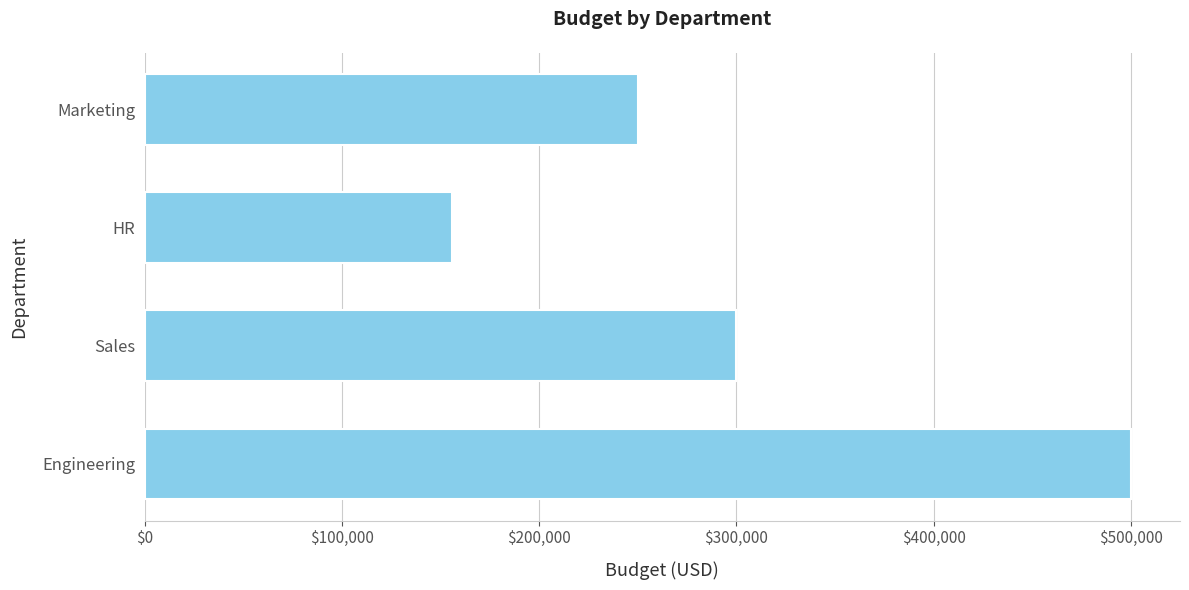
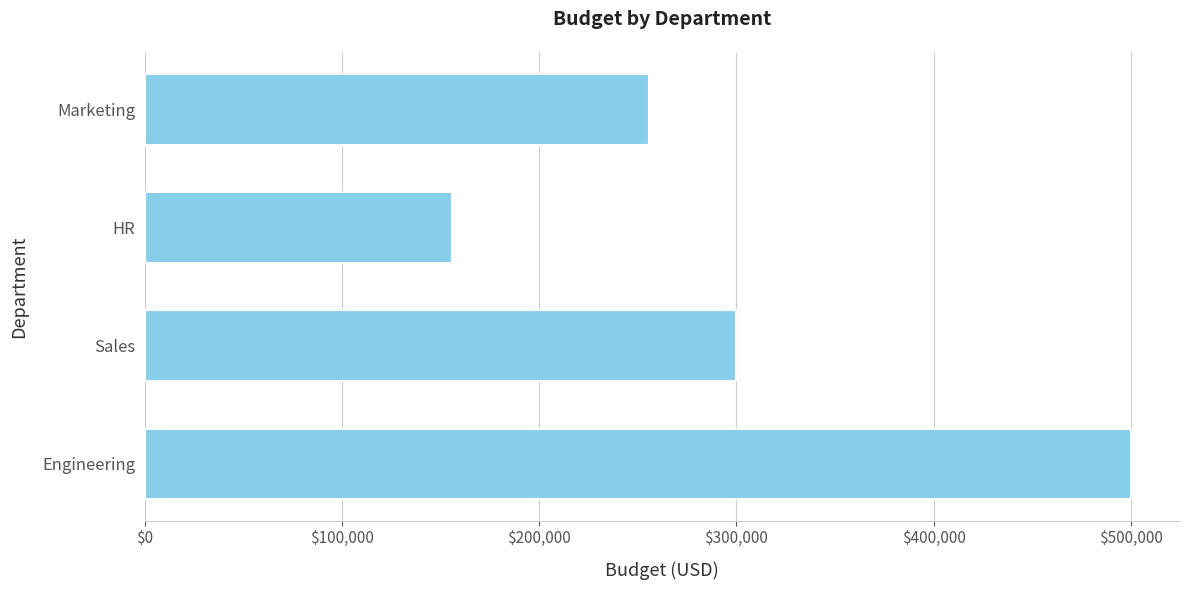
Marketing: $250,000 -> $256,000
